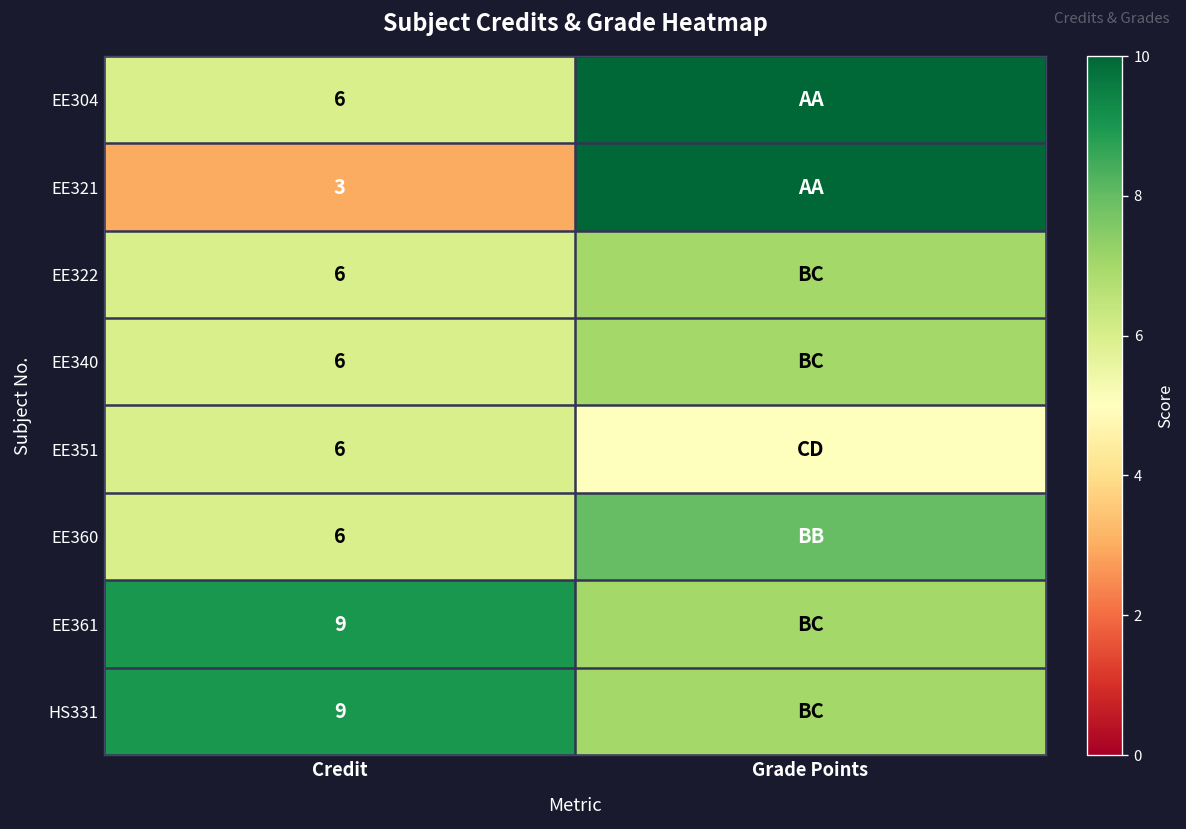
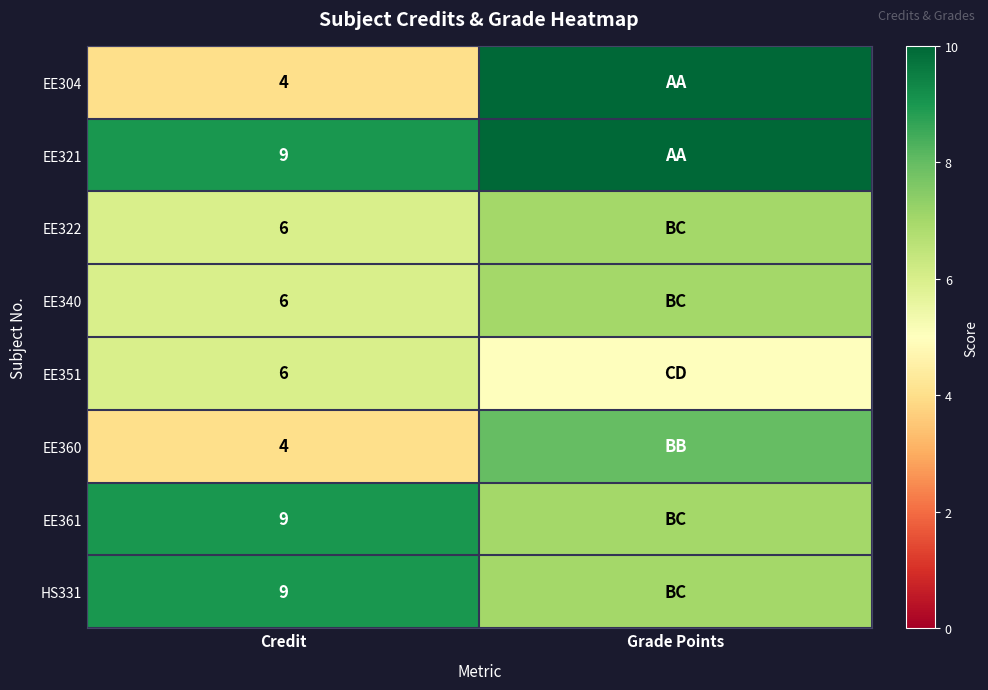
EE304, Credit: 6 -> 4
EE321, Credit: 3 -> 9
EE360, Credit: 6 -> 4
